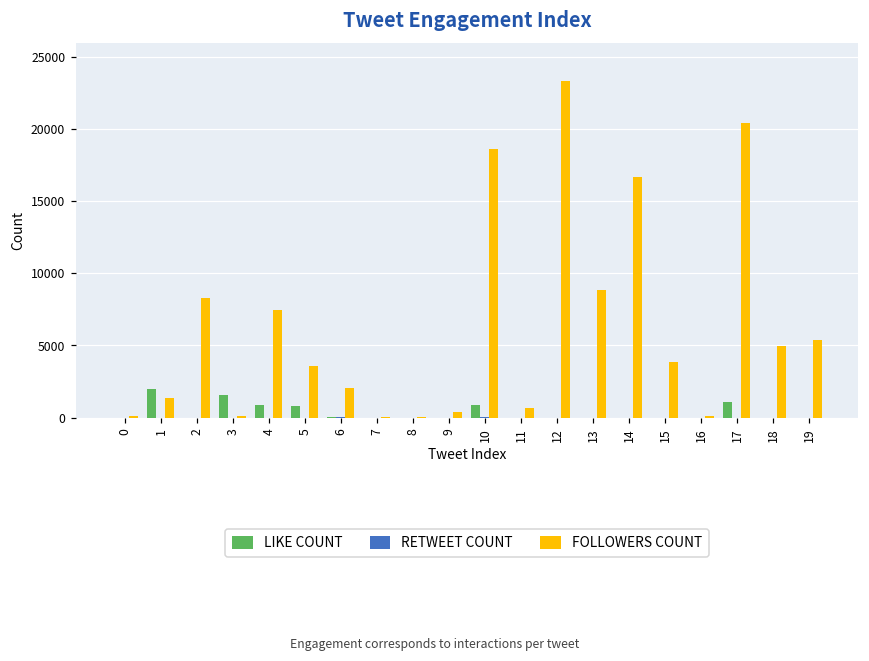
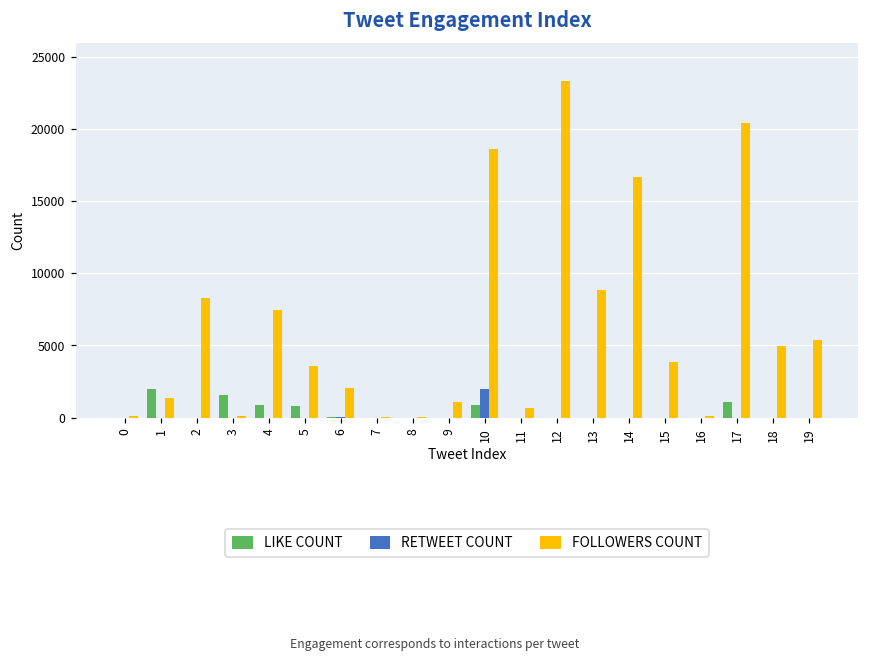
FOLLOWERS COUNT, 9: 400 -> 1000
RETWEET COUNT, 10: 0 -> 2000
